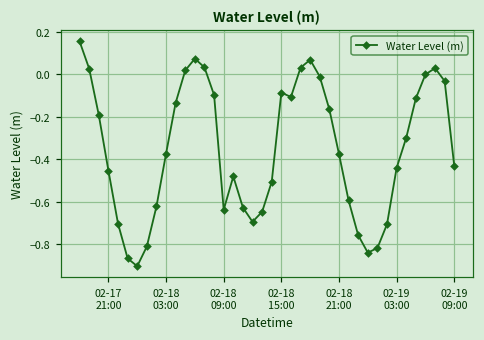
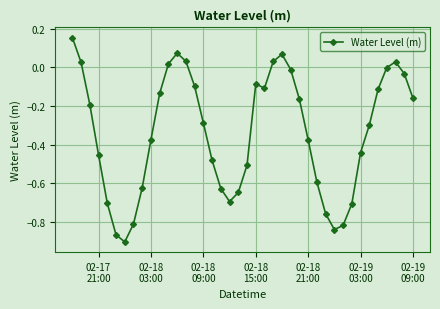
02-18 09:00: -0.64 -> -0.29
02-19 09:00: -0.43 -> -0.16
